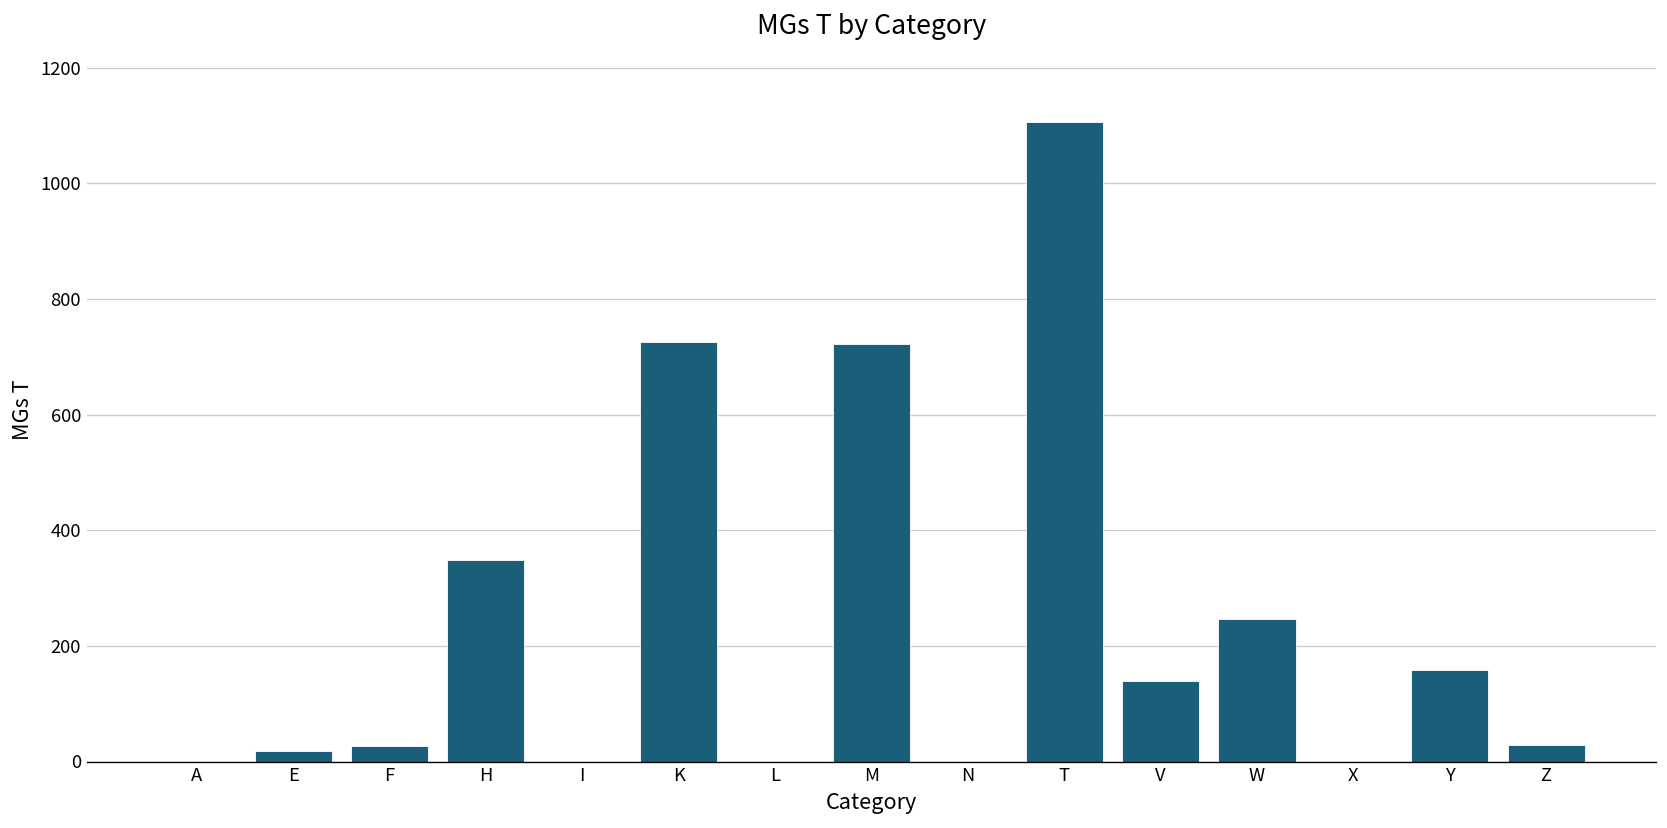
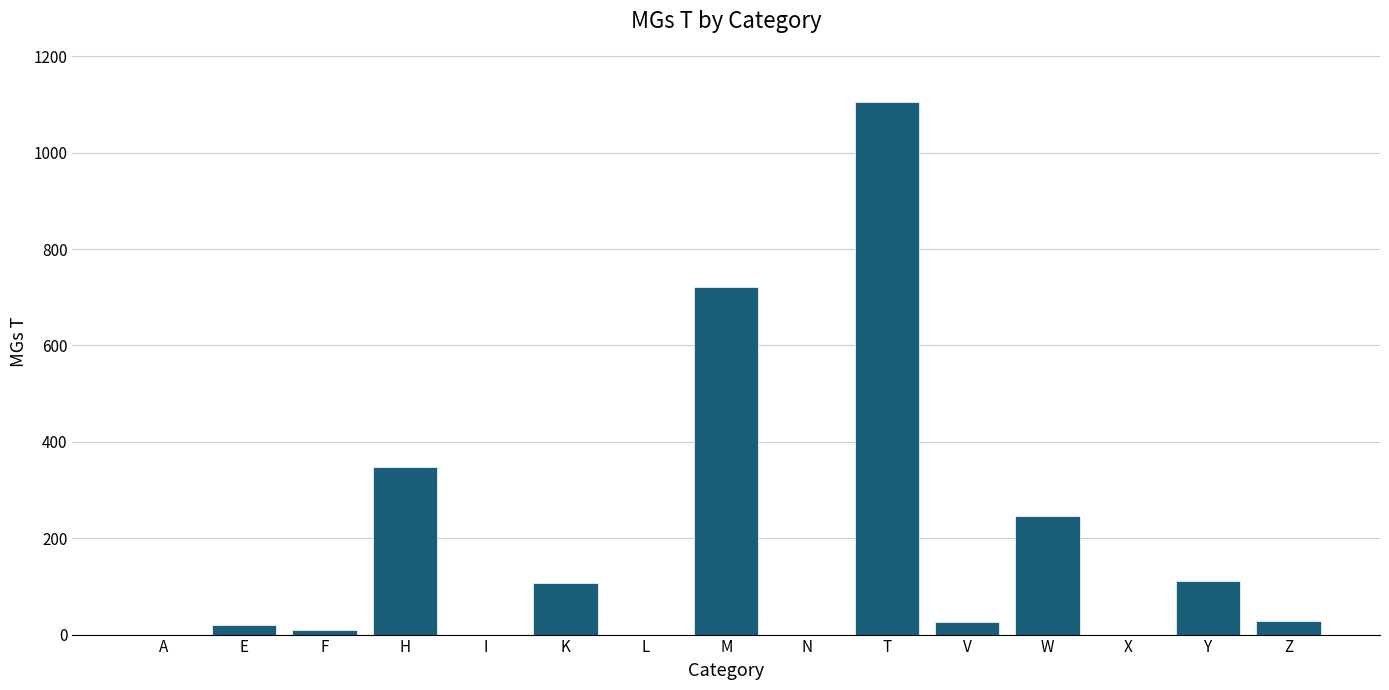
F: 30 -> 10
K: 730 -> 110
V: 140 -> 30
Y: 160 -> 110
